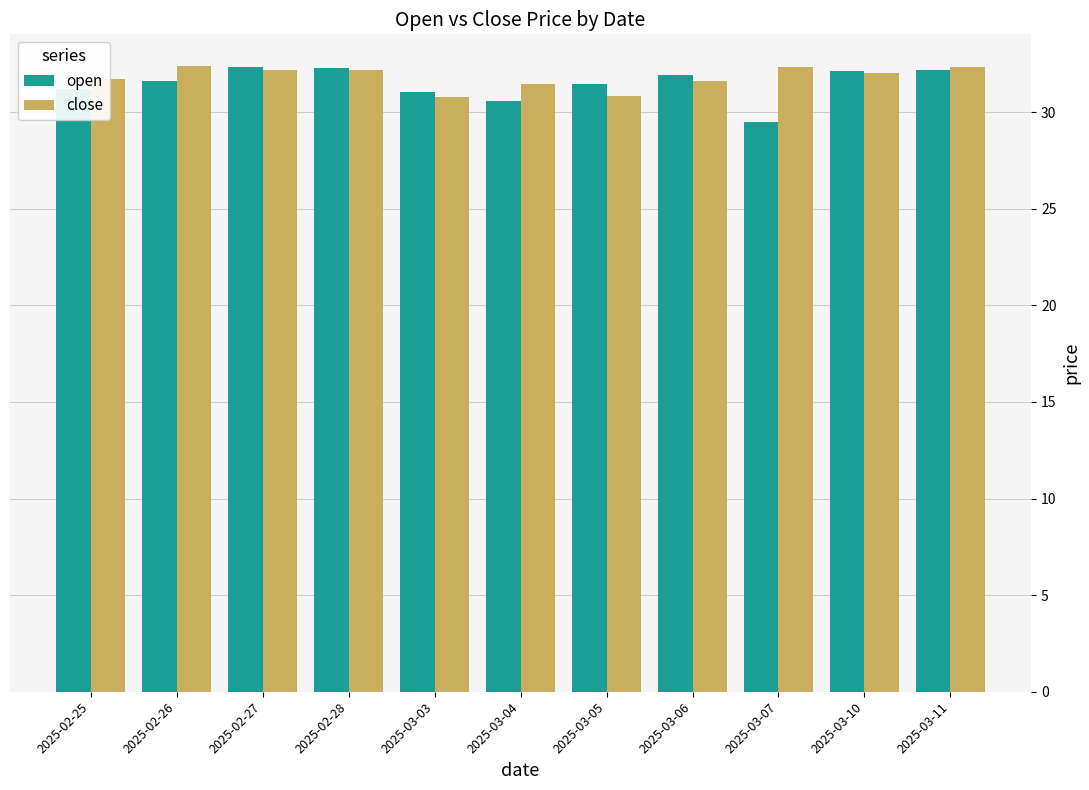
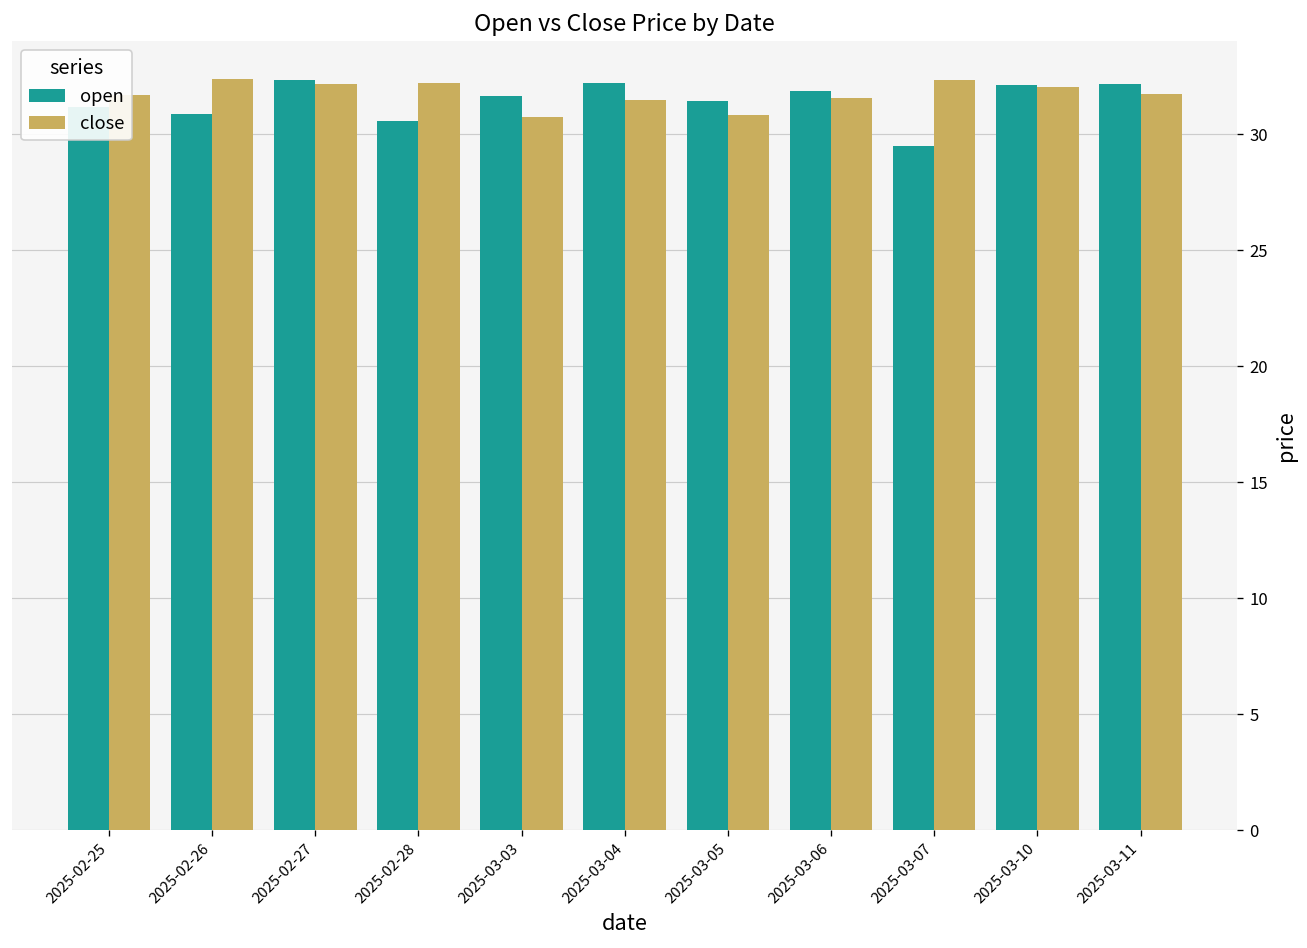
open, 2025-02-26: 31.6 -> 30.9
open, 2025-02-28: 32.3 -> 30.6
open, 2025-03-03: 31.0 -> 31.6
open, 2025-03-04: 30.6 -> 32.2
close, 2025-03-11: 32.3 -> 31.7
